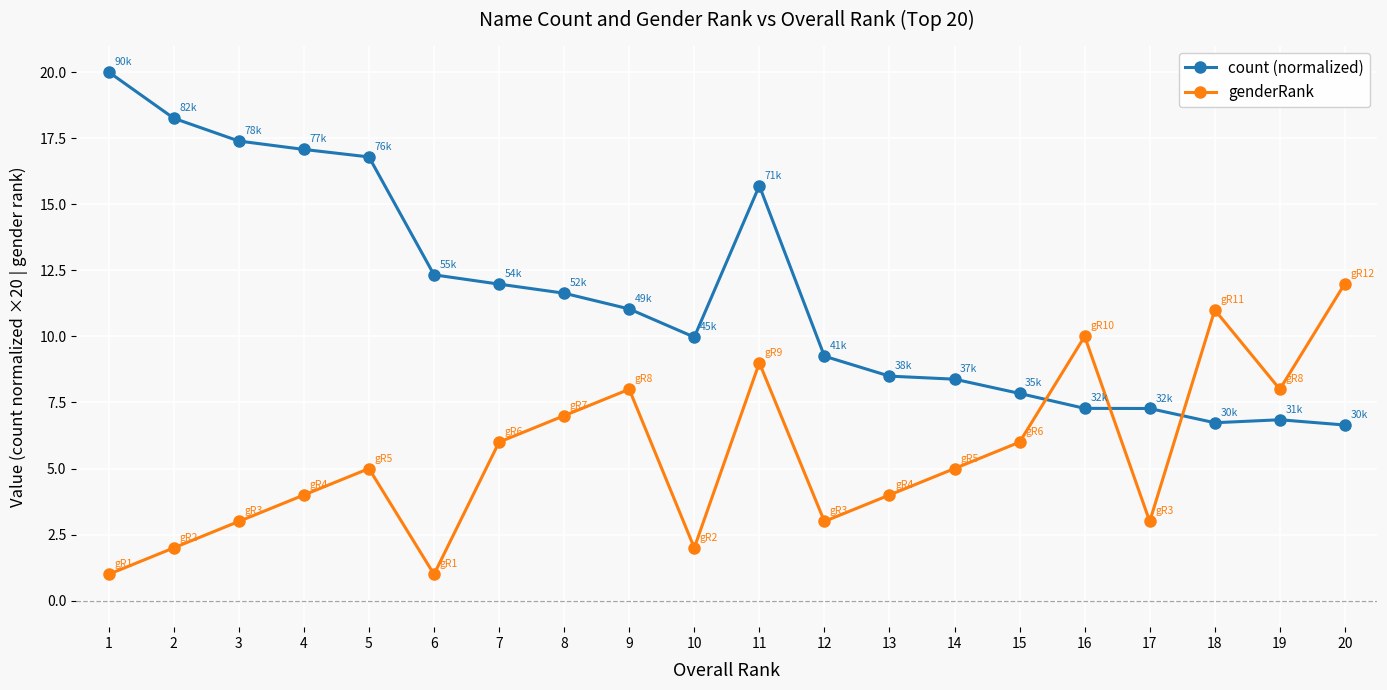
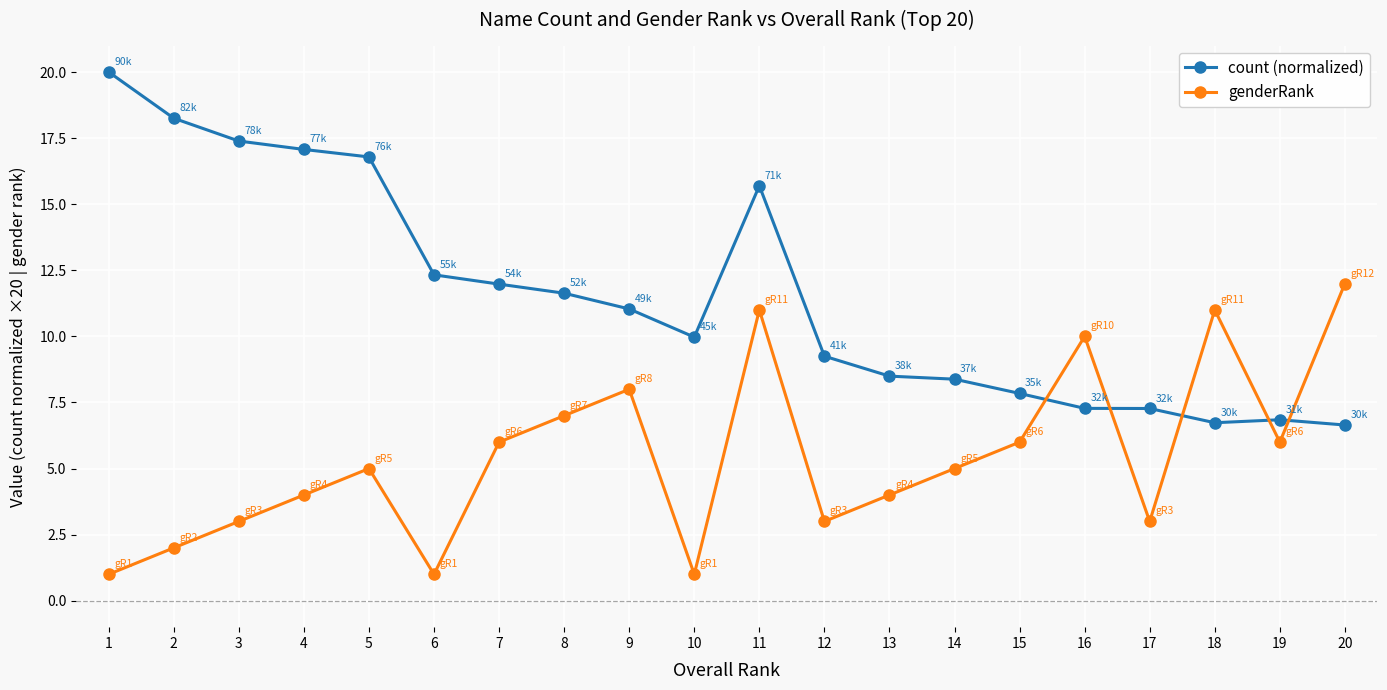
genderRank, 10: 2 -> 1
genderRank, 11: 9 -> 11
genderRank, 19: 8 -> 6
